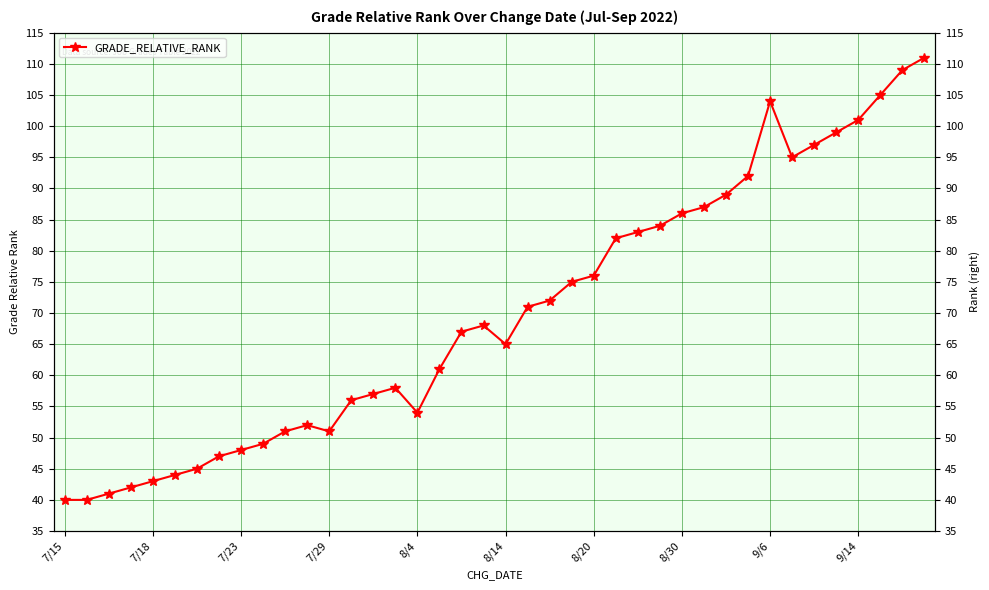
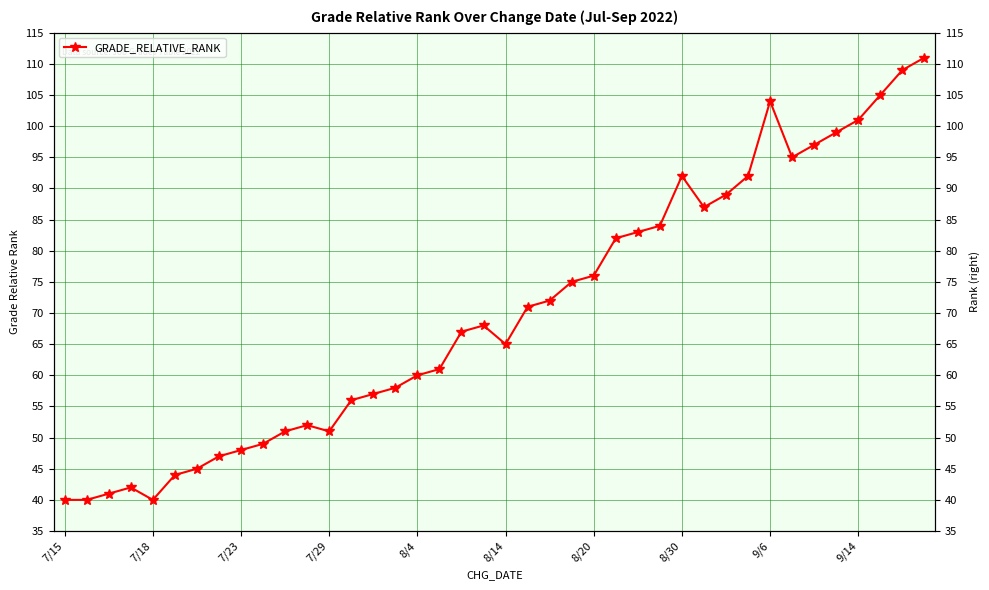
7/18: 43 -> 40
8/4: 54 -> 60
8/30: 86 -> 92
